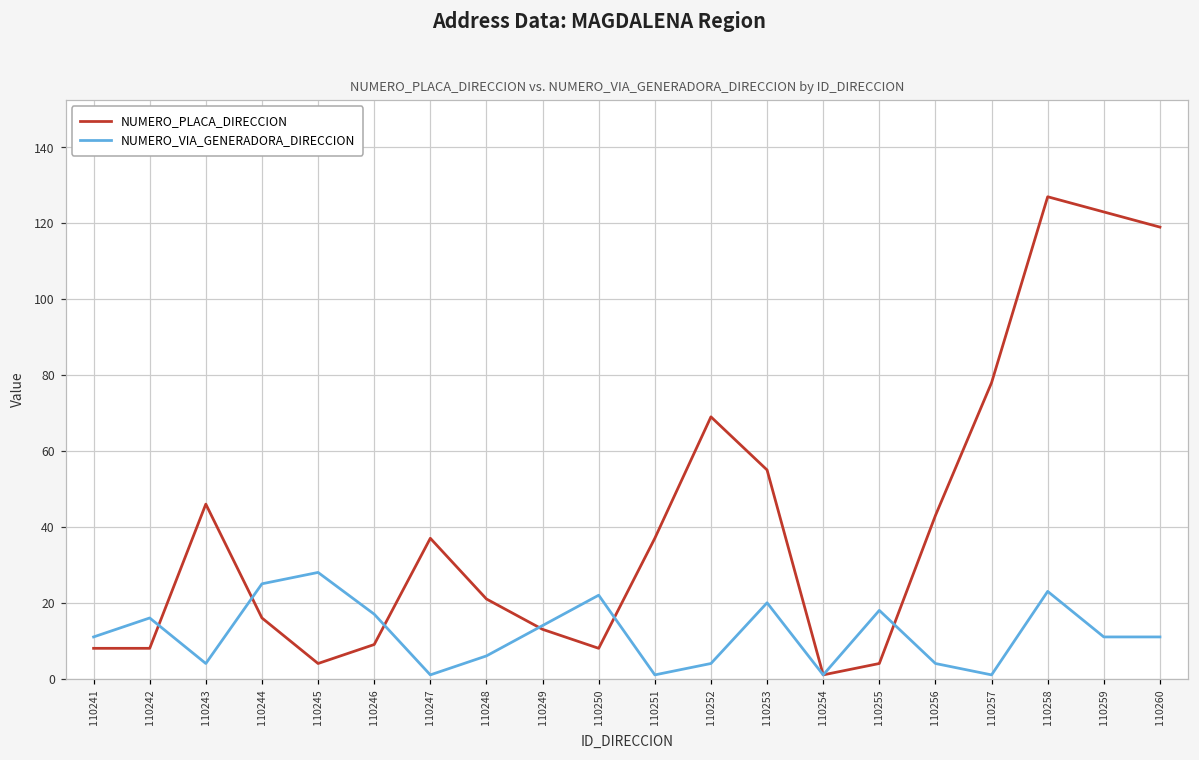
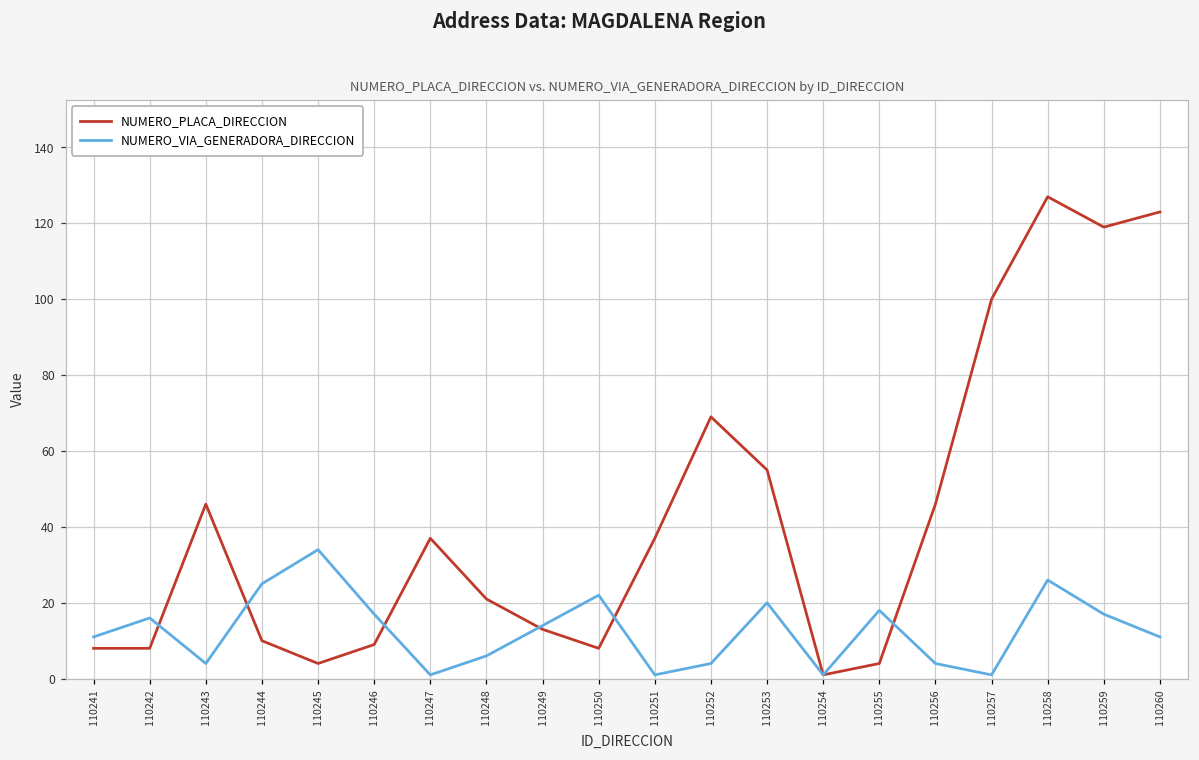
NUMERO_PLACA_DIRECCION, 110244: 16 -> 10
NUMERO_VIA_GENERADORA_DIRECCION, 110245: 28 -> 34
NUMERO_PLACA_DIRECCION, 110256: 43 -> 46
NUMERO_PLACA_DIRECCION, 110257: 78 -> 100
NUMERO_VIA_GENERADORA_DIRECCION, 110258: 23 -> 26
NUMERO_PLACA_DIRECCION, 110259: 123 -> 119
NUMERO_VIA_GENERADORA_DIRECCION, 110259: 11 -> 17
NUMERO_PLACA_DIRECCION, 110260: 119 -> 123
